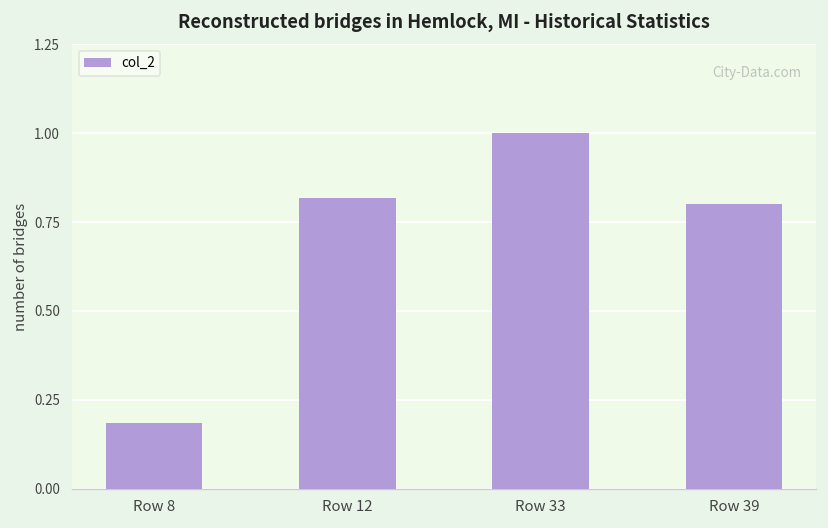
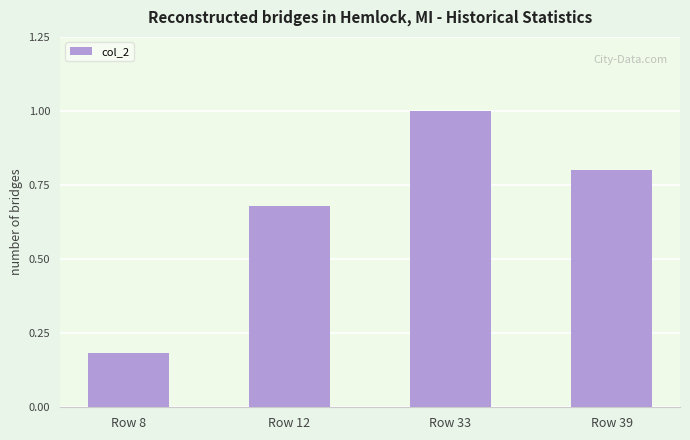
Row 12: 0.82 -> 0.68
